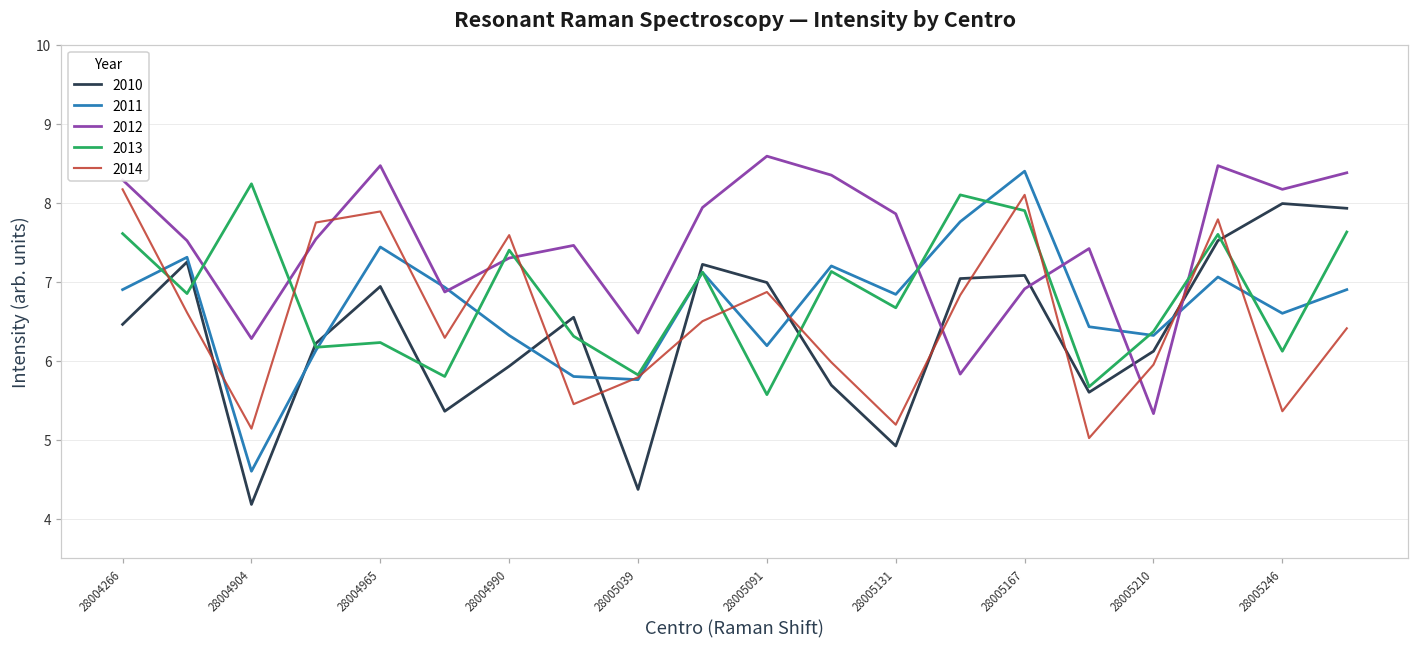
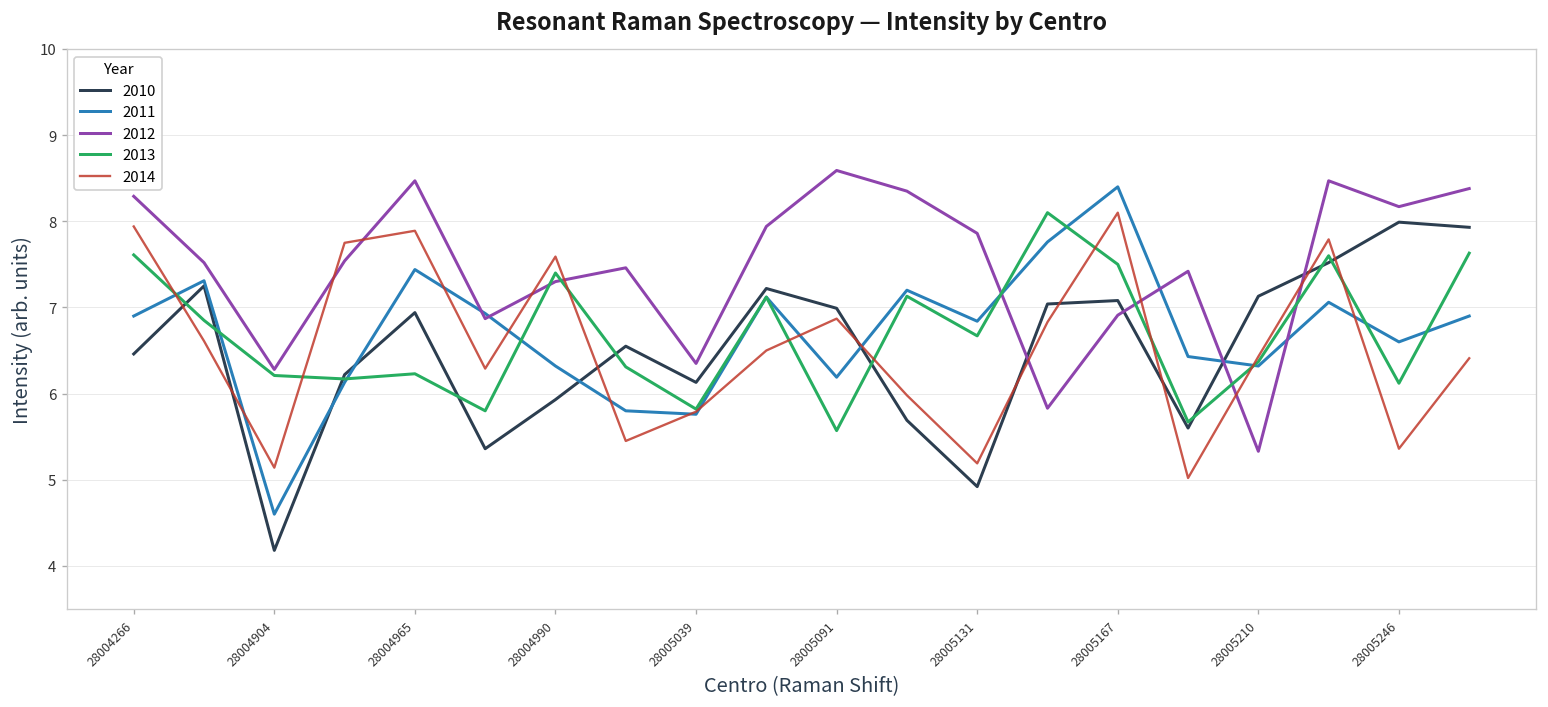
2014, 28004266: 8.2 -> 7.9
2013, 28004904: 8.2 -> 6.2
2010, 28005039: 4.4 -> 6.1
2013, 28005167: 7.9 -> 7.5
2010, 28005210: 6.1 -> 7.1
2014, 28005210: 6.0 -> 6.4
